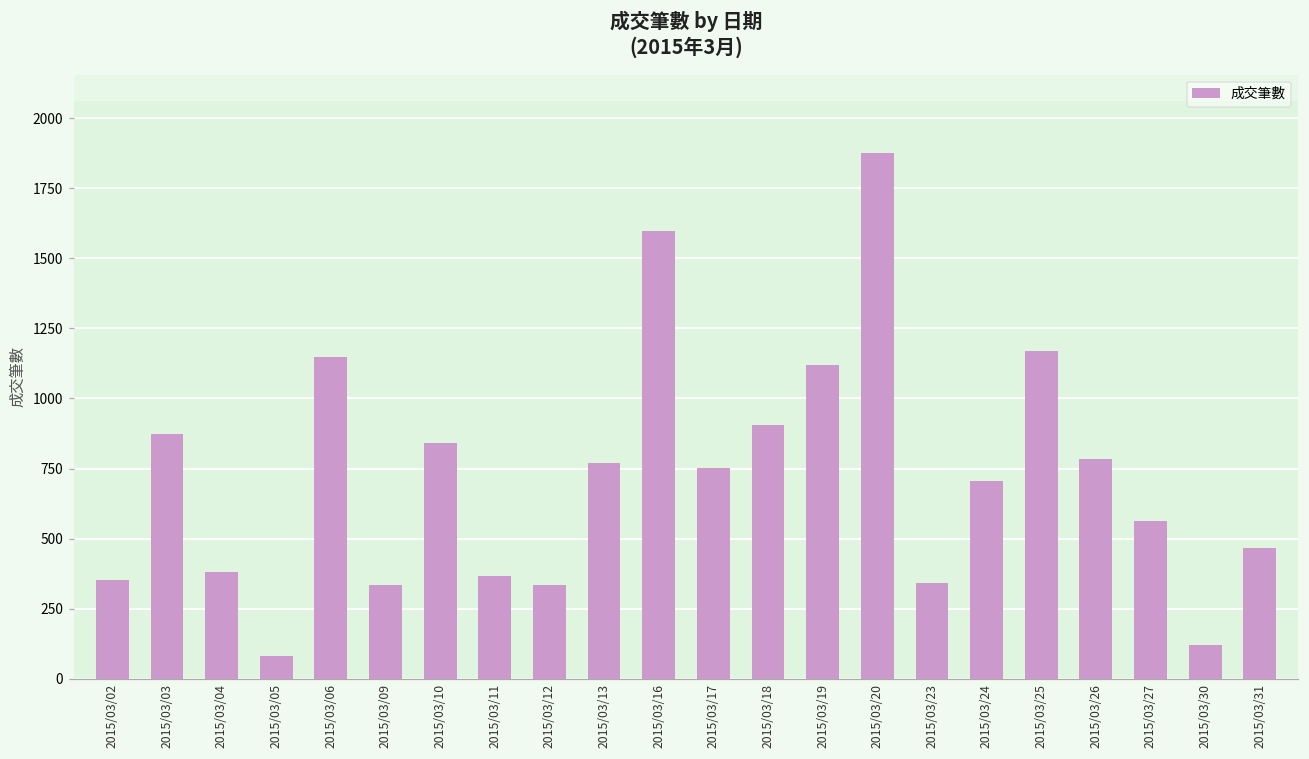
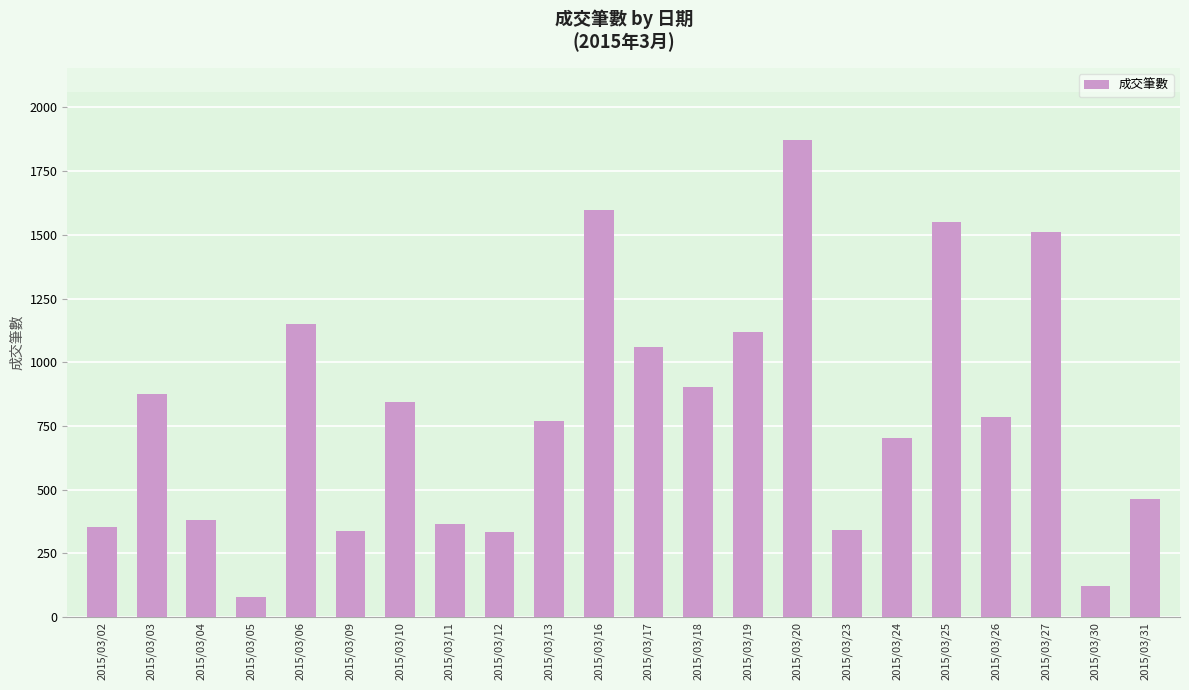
2015/03/17: 750 -> 1060
2015/03/25: 1170 -> 1550
2015/03/27: 560 -> 1510
